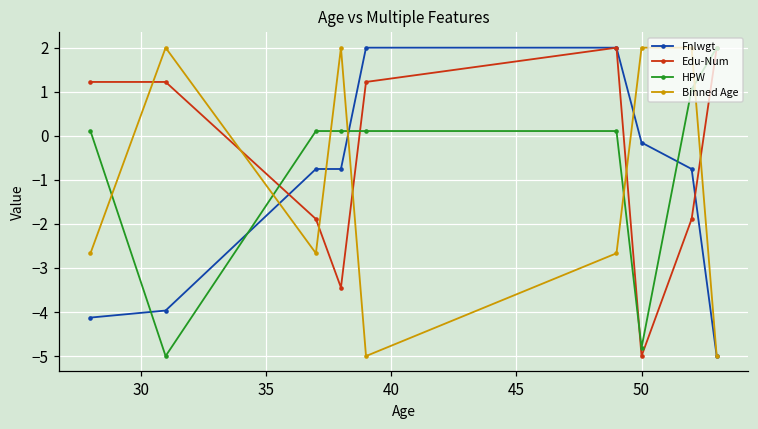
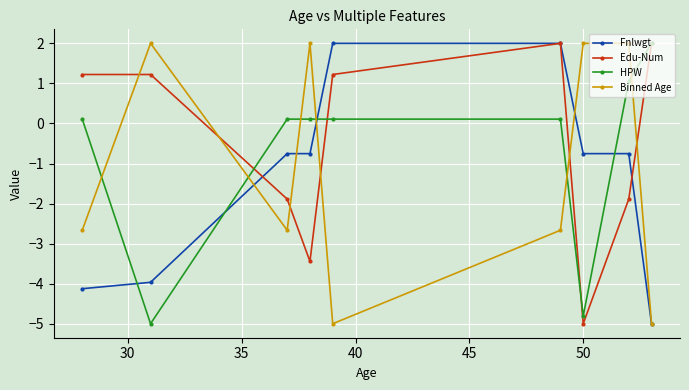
Fnlwgt, 50: -0.2 -> -0.8
